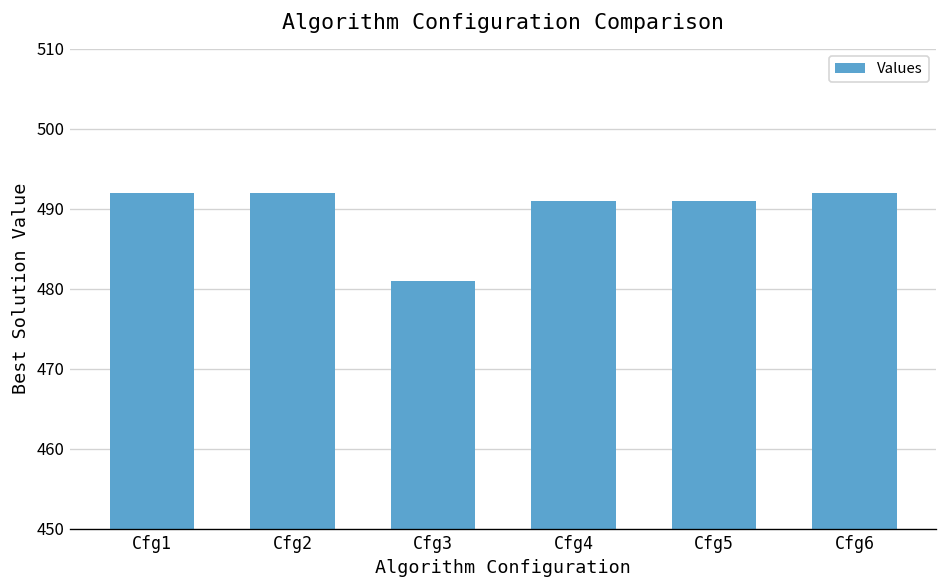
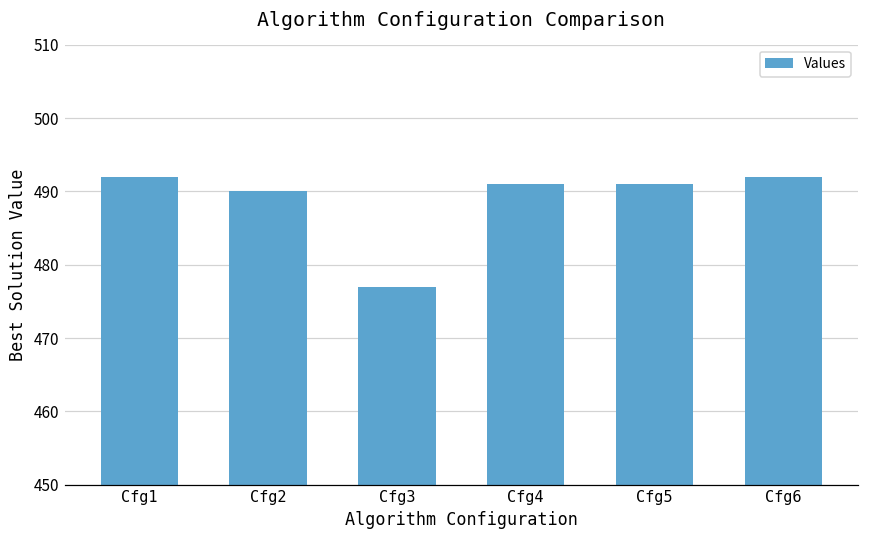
Cfg2: 492 -> 490
Cfg3: 481 -> 477
